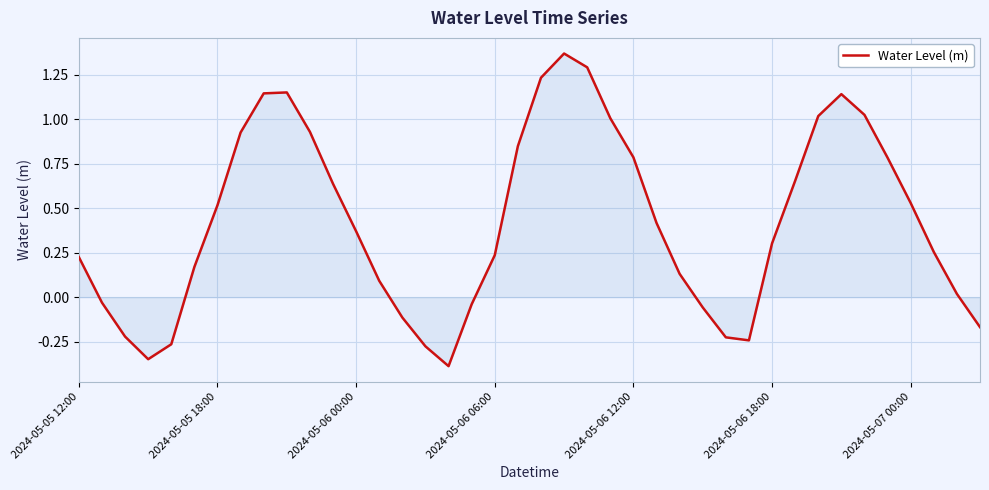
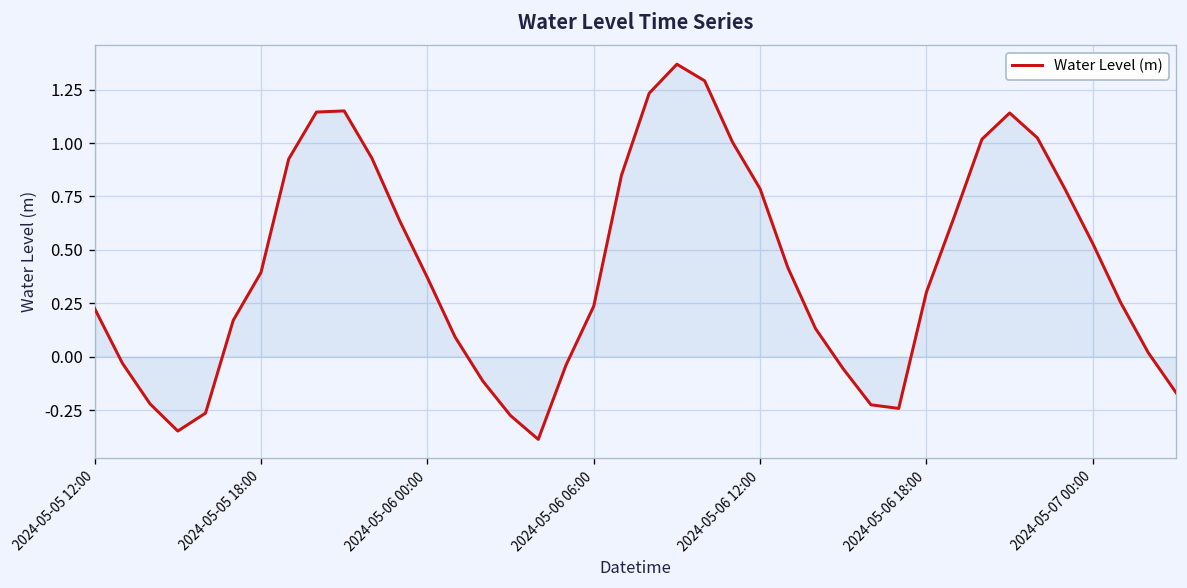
Water Level (m), 2024-05-05 18:00: 0.52 -> 0.39
